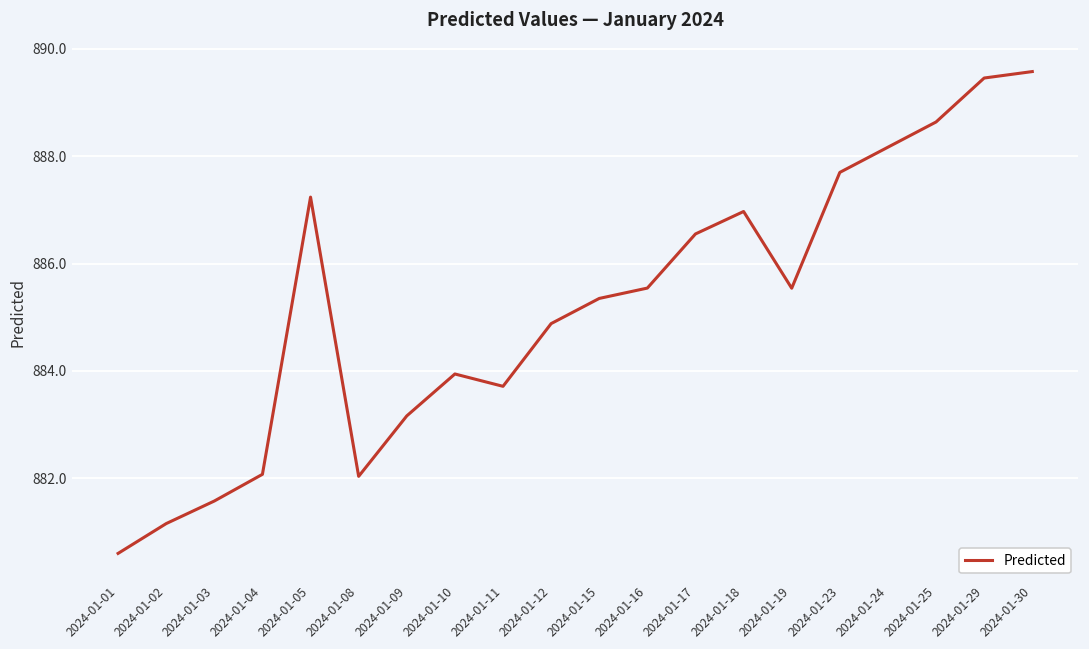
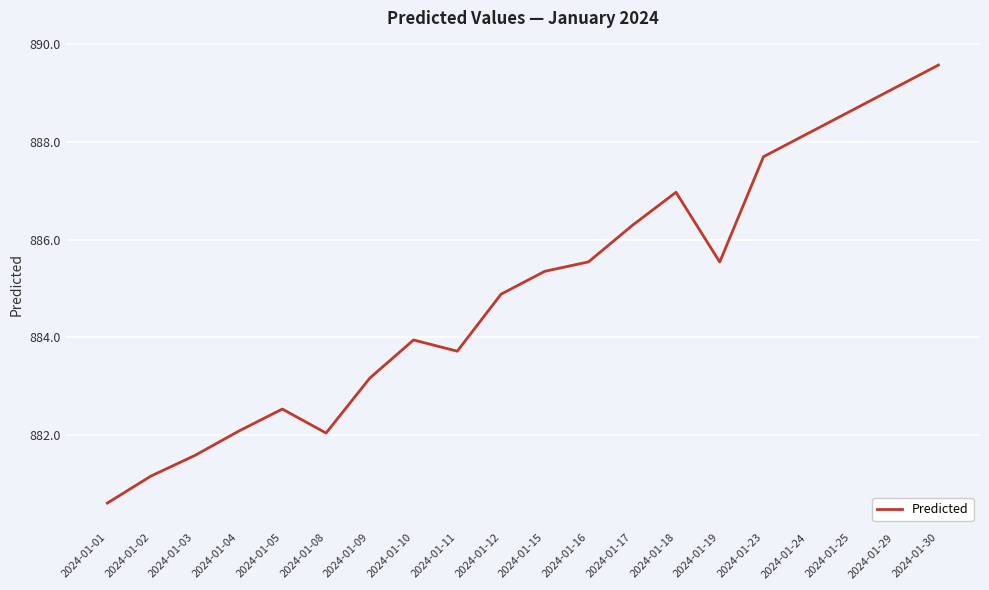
2024-01-05: 887.2 -> 882.5
2024-01-17: 886.6 -> 886.3
2024-01-29: 889.5 -> 889.1
